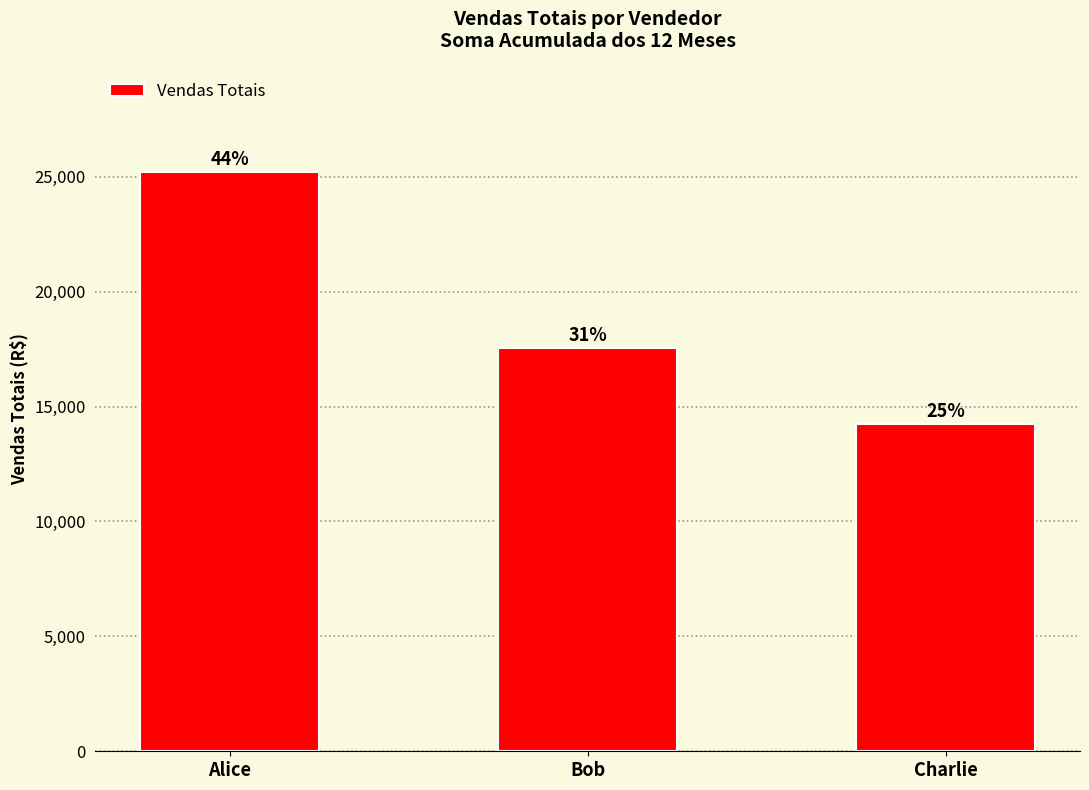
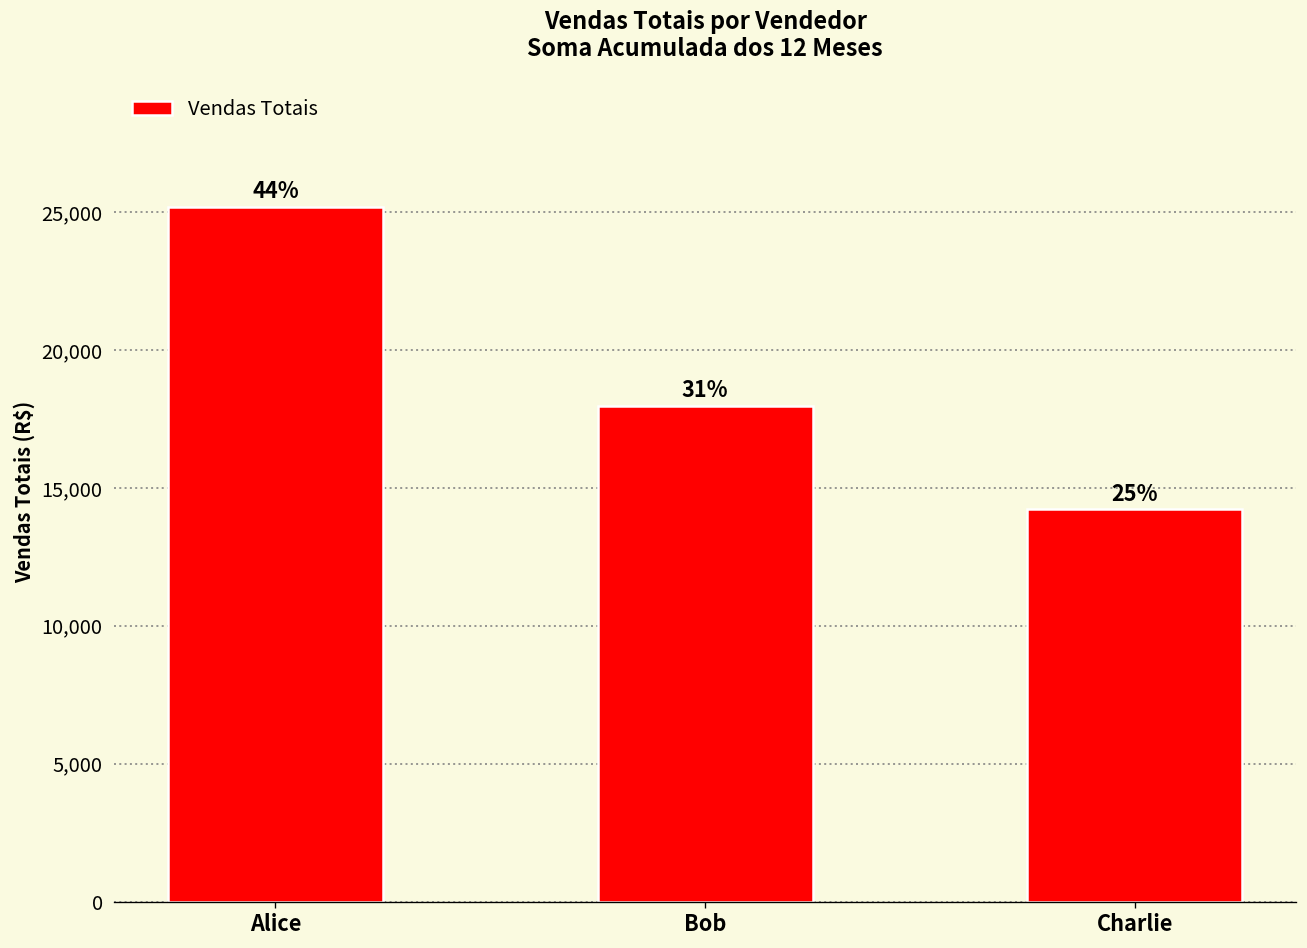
Bob: 17,600 -> 18,000
